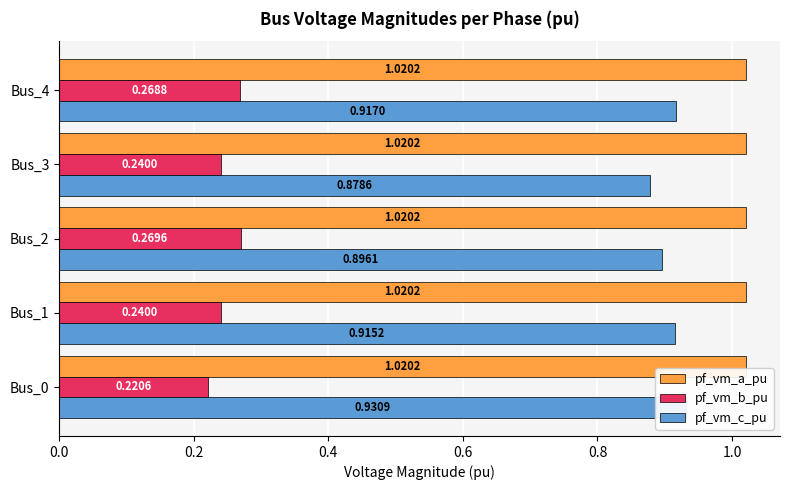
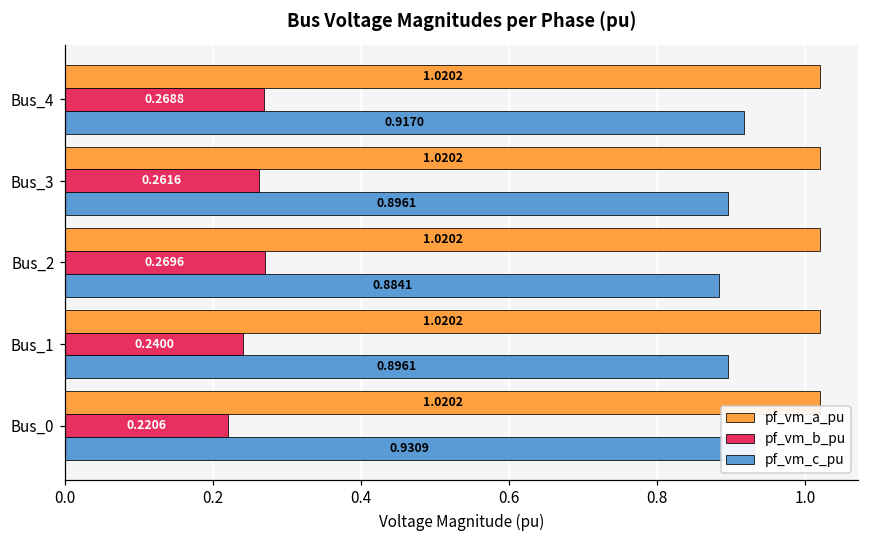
pf_vm_b_pu, Bus_3: 0.2400 -> 0.2616
pf_vm_c_pu, Bus_3: 0.8786 -> 0.8961
pf_vm_c_pu, Bus_2: 0.8961 -> 0.8841
pf_vm_c_pu, Bus_1: 0.9152 -> 0.8961
